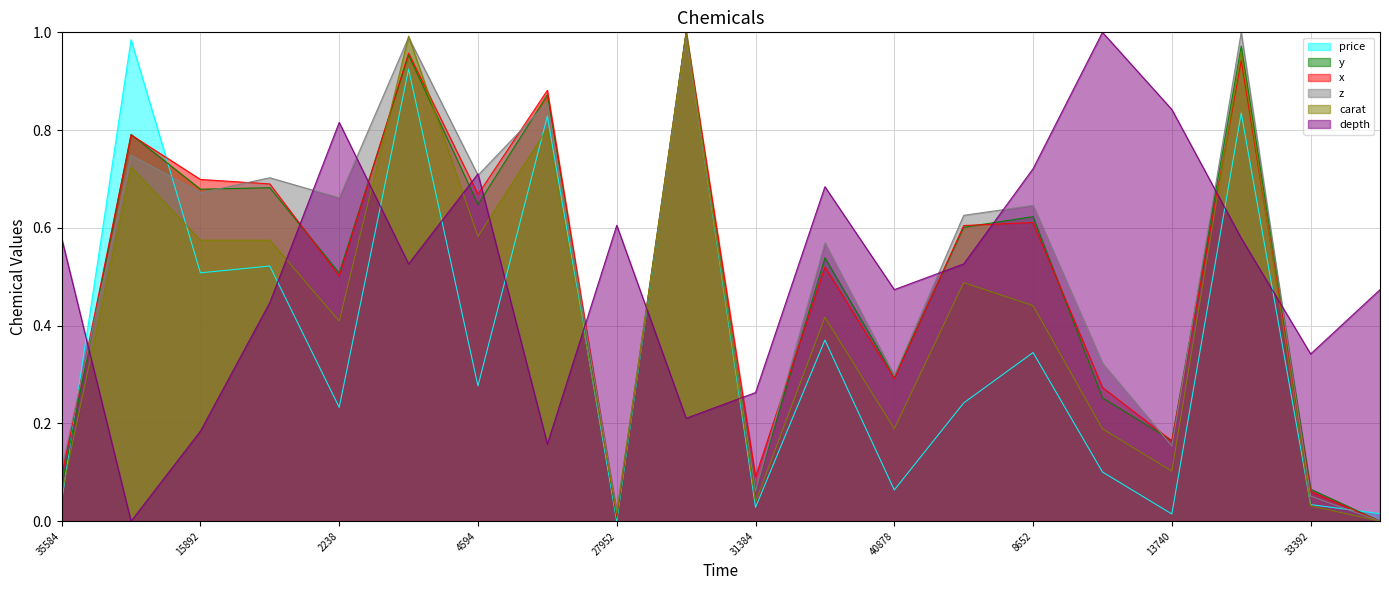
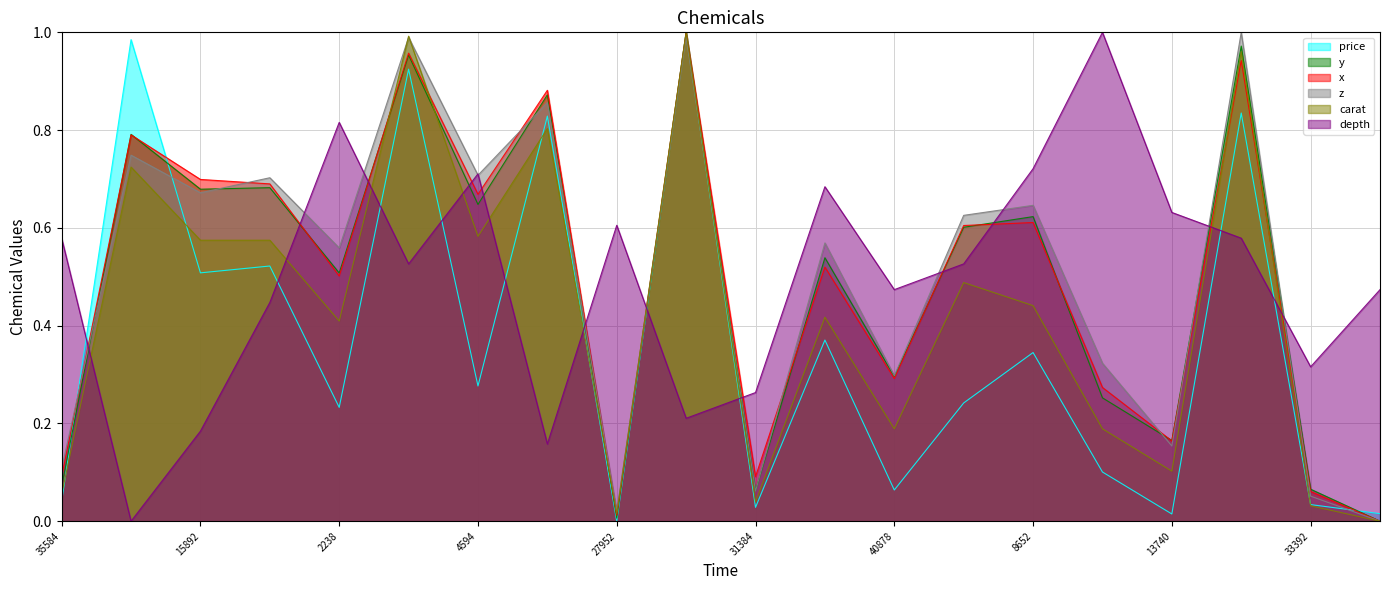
z, 2238: 0.66 -> 0.56
depth, 13740: 0.84 -> 0.63
depth, 33392: 0.34 -> 0.32
